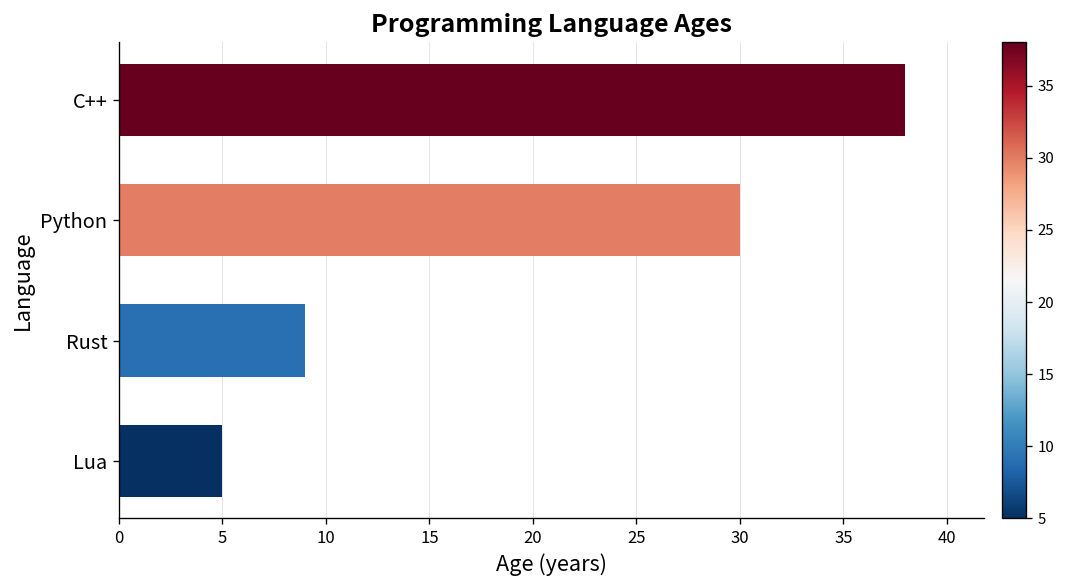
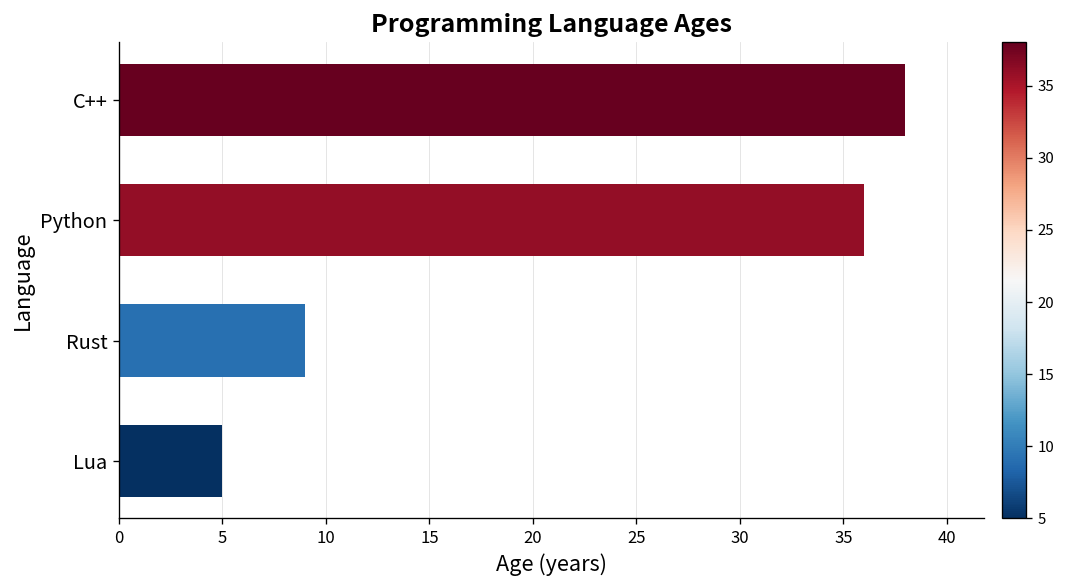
Python: 30 -> 36
